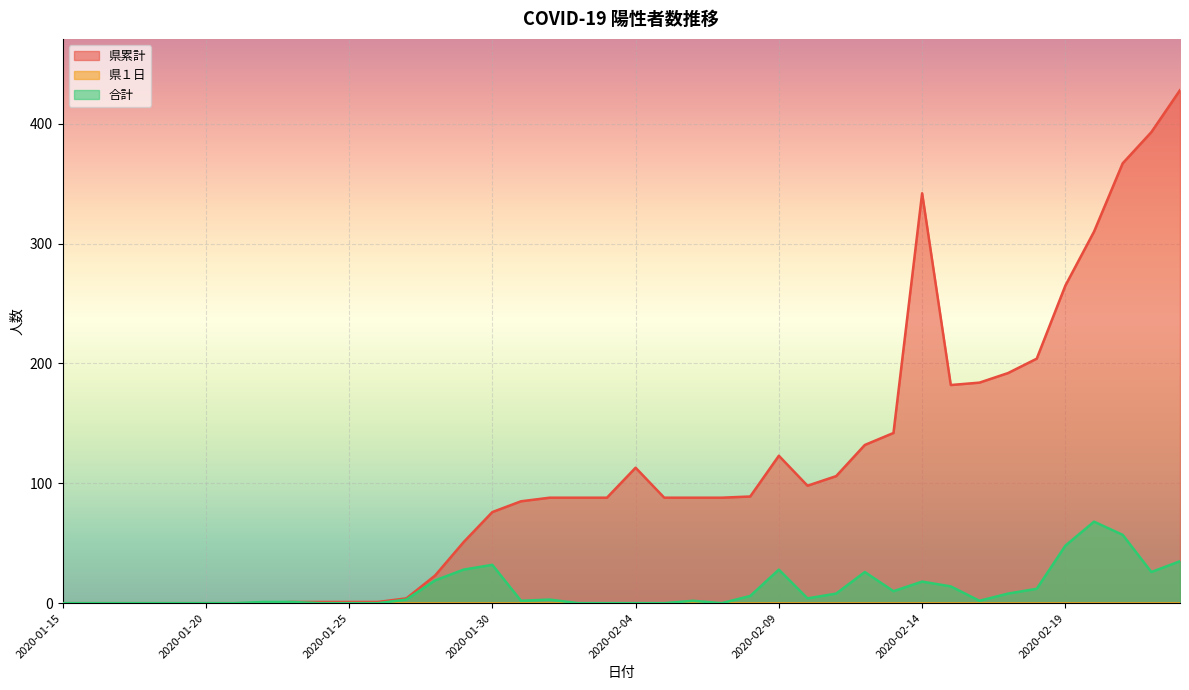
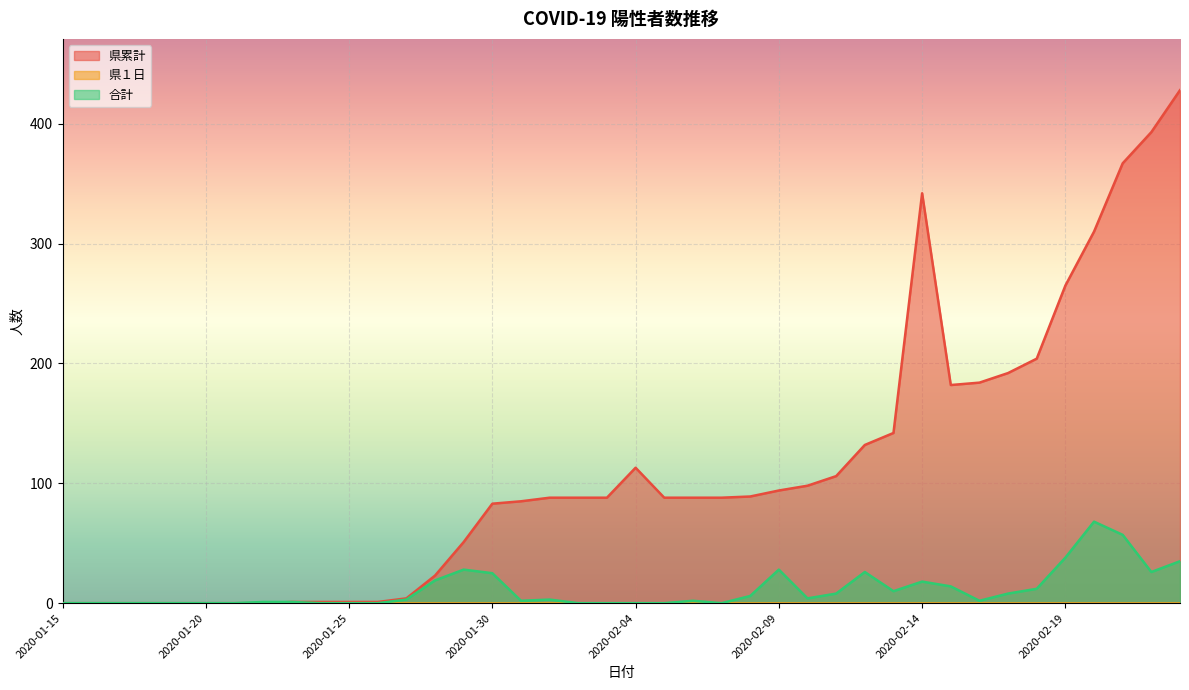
県累計, 2020-01-30: 76 -> 83
合計, 2020-01-30: 32 -> 25
県累計, 2020-02-09: 123 -> 94
合計, 2020-02-19: 48 -> 38
